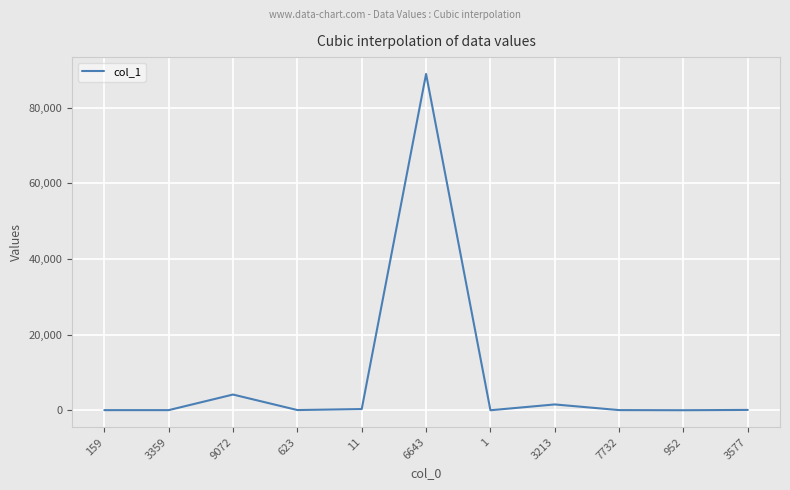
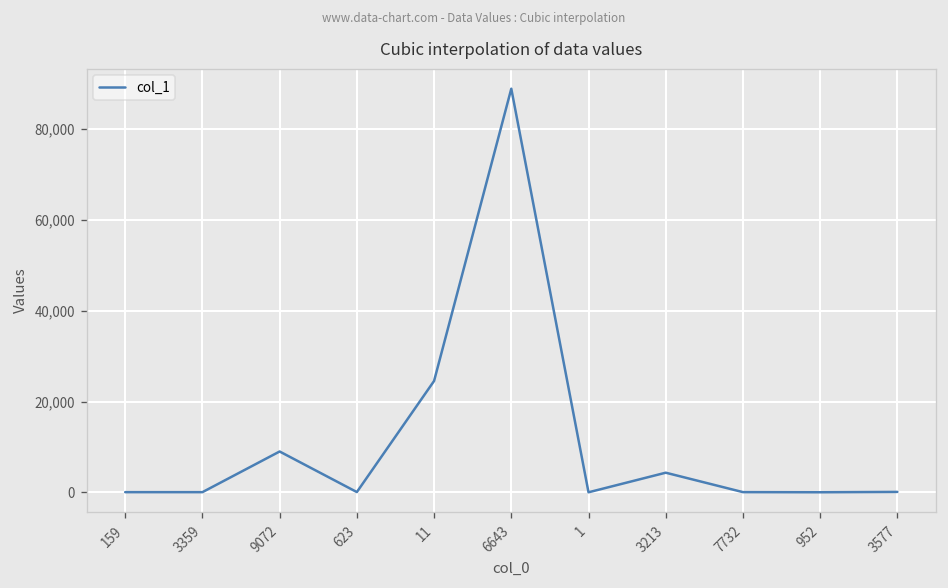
9072: 4,000 -> 9,000
11: 0 -> 25,000
3213: 2,000 -> 4,000
